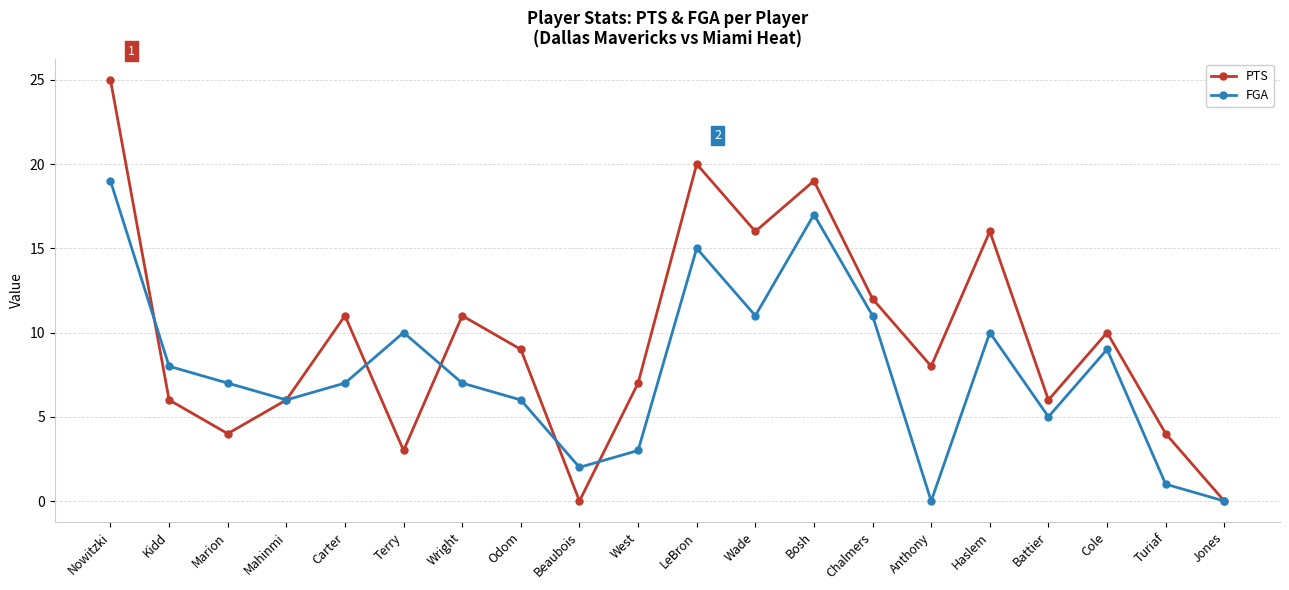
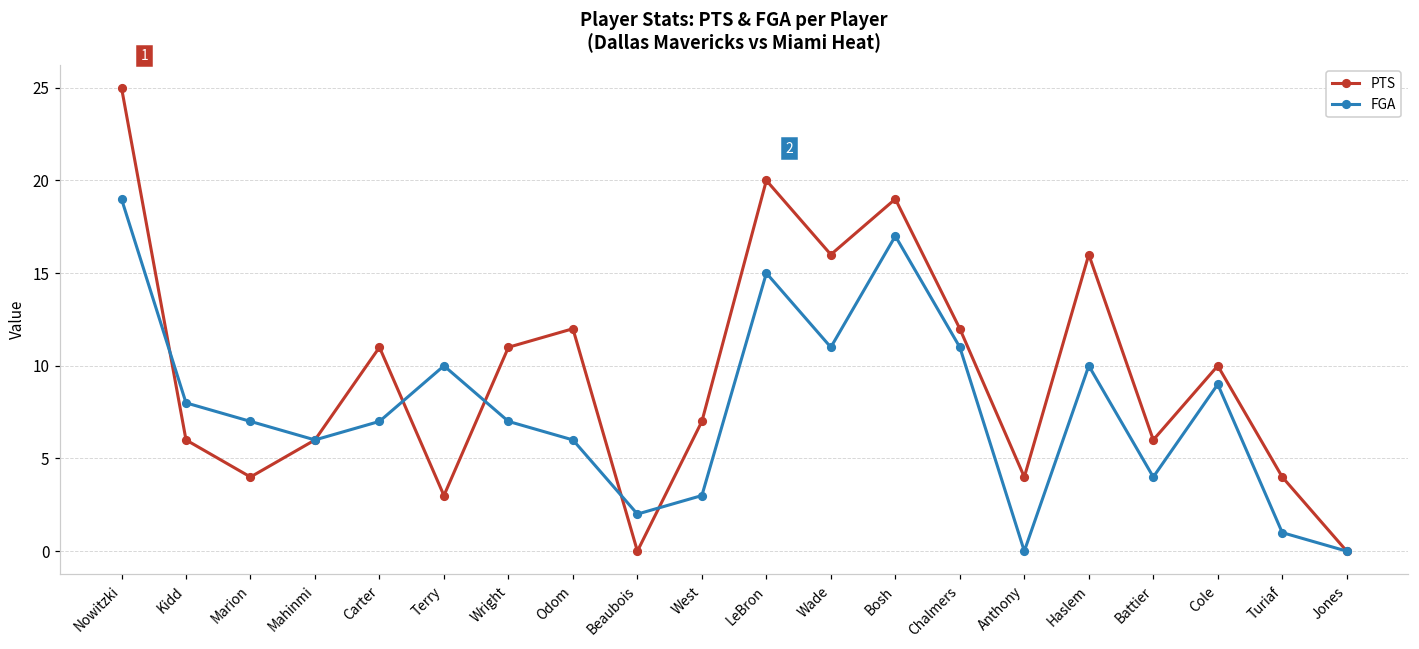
PTS, Odom: 9 -> 12
PTS, Anthony: 8 -> 4
FGA, Battier: 5 -> 4
